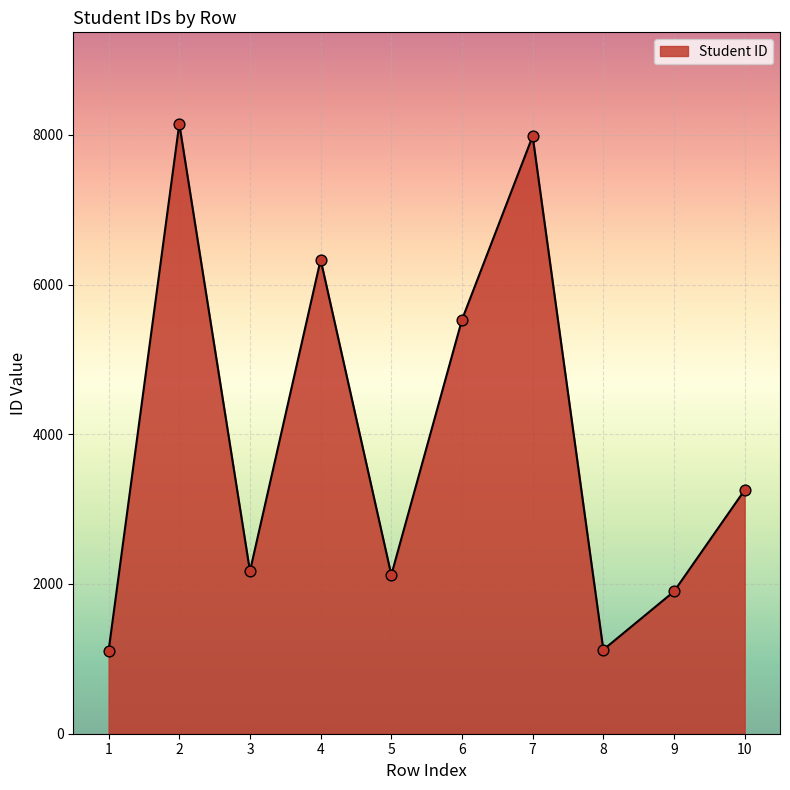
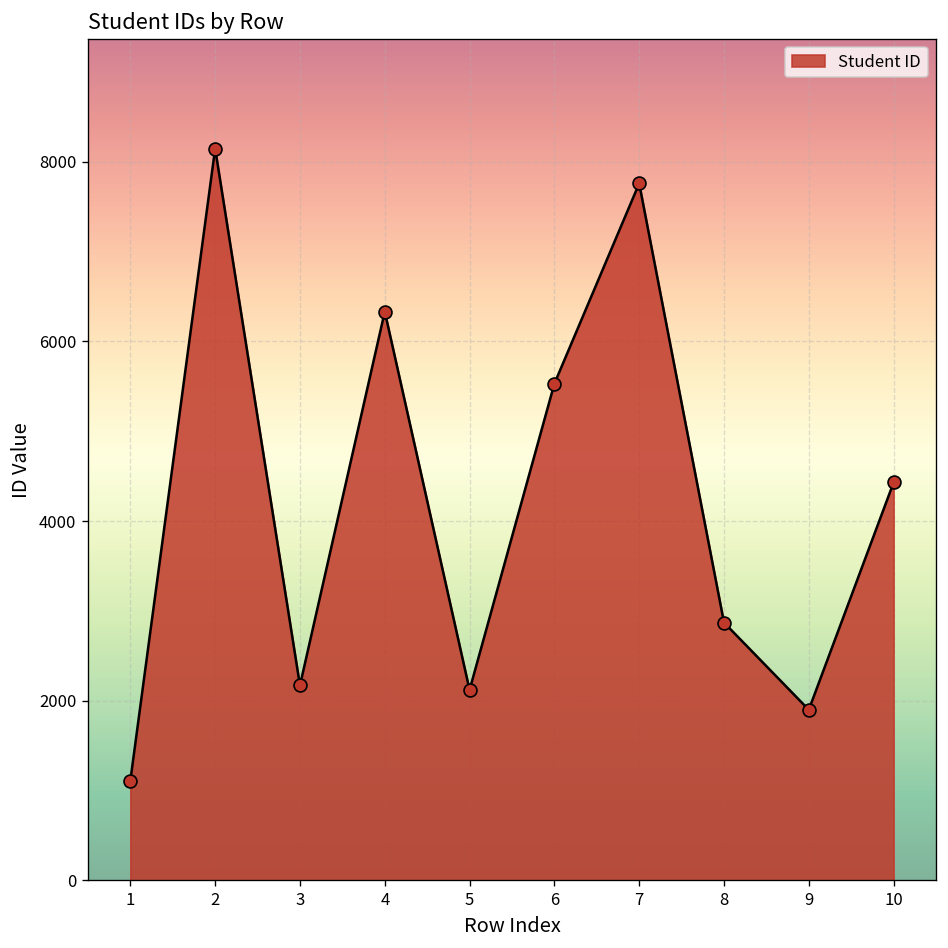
7: 8000 -> 7800
8: 1100 -> 2900
10: 3300 -> 4400
